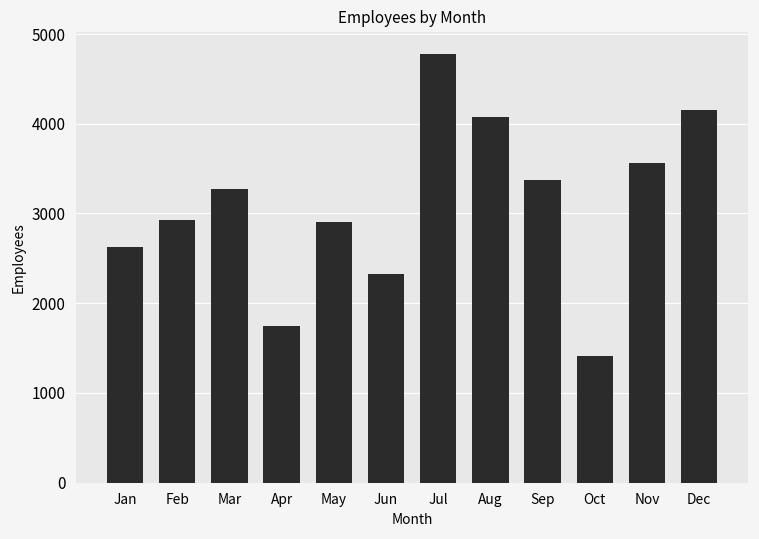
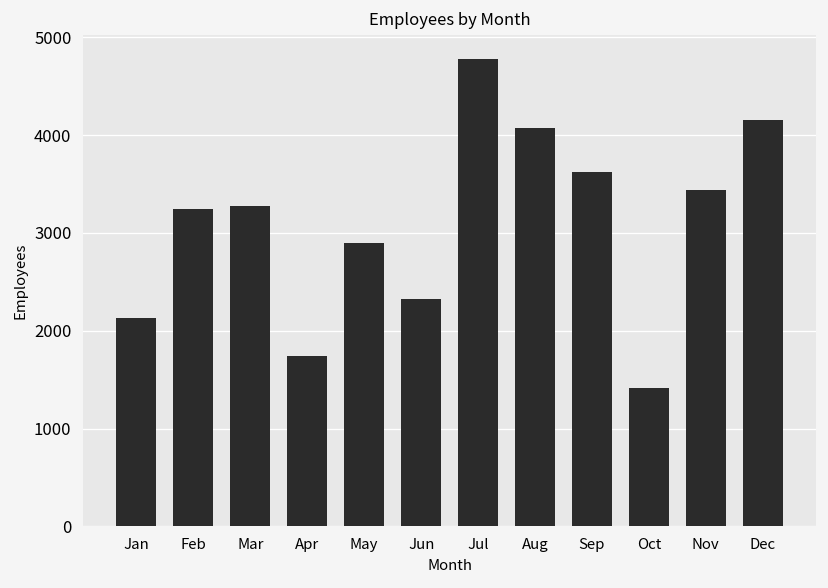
Jan: 2600 -> 2100
Feb: 2900 -> 3200
Sep: 3400 -> 3600
Nov: 3600 -> 3400
